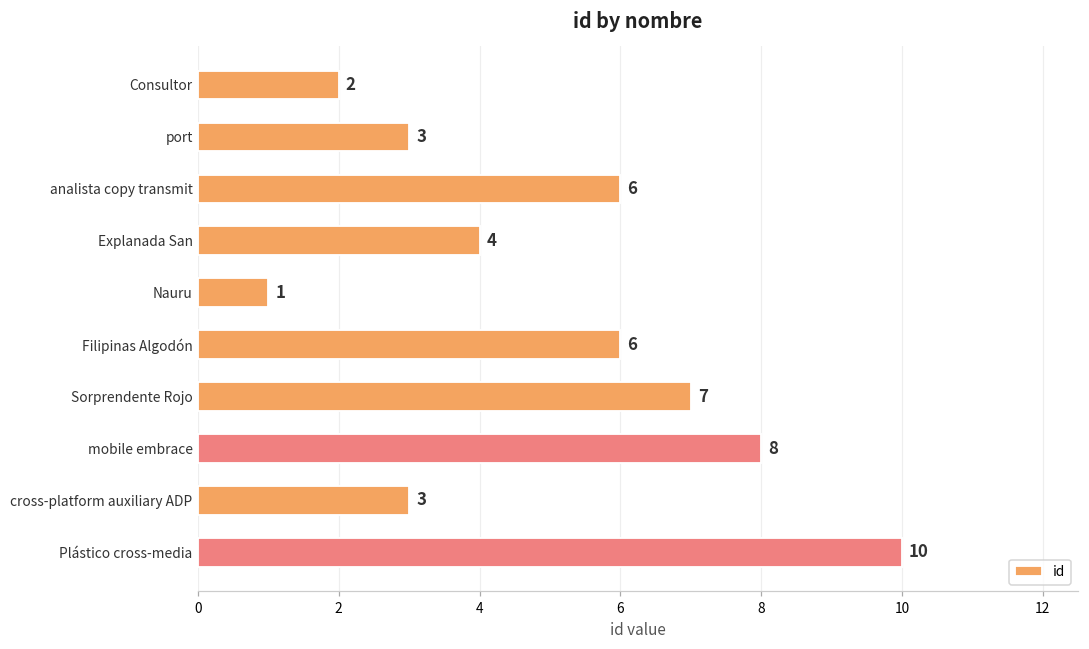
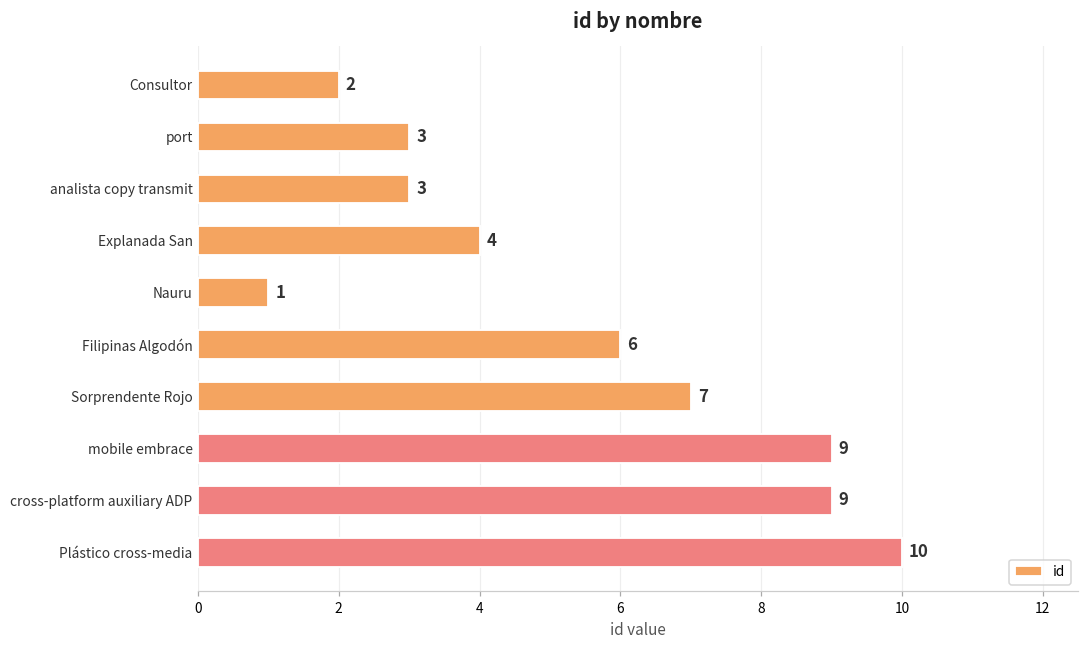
analista copy transmit: 6 -> 3
mobile embrace: 8 -> 9
cross-platform auxiliary ADP: 3 -> 9
